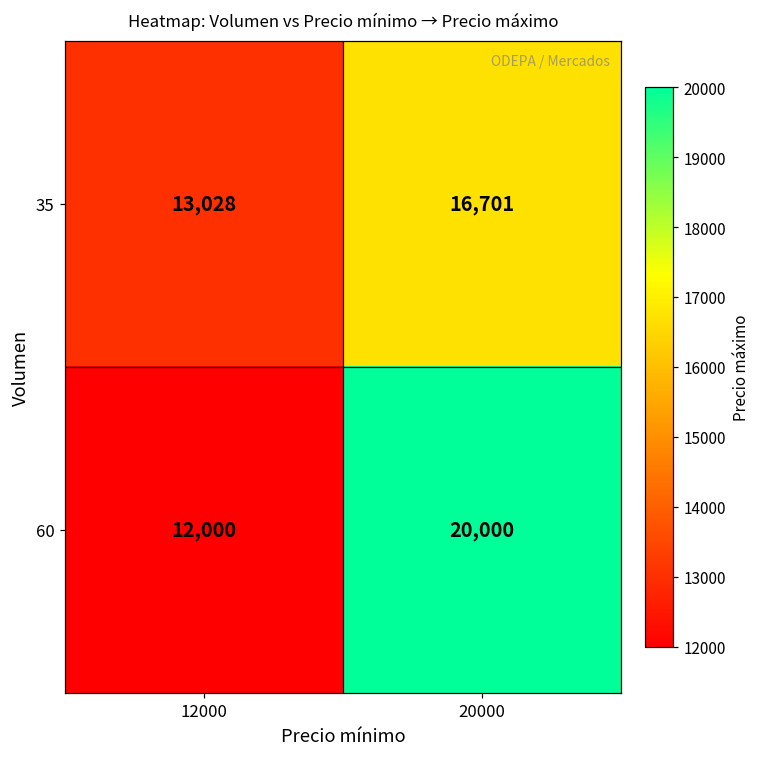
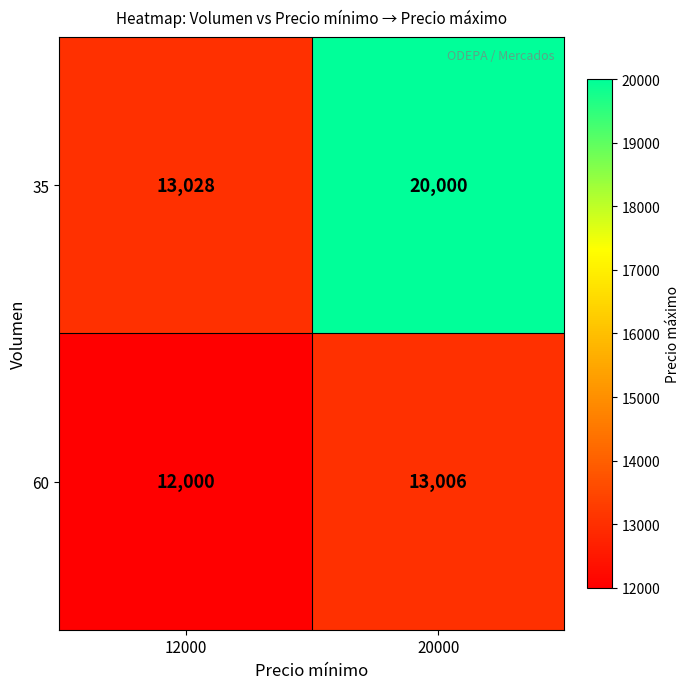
35, 20000: 16,701 -> 20,000
60, 20000: 20,000 -> 13,006
